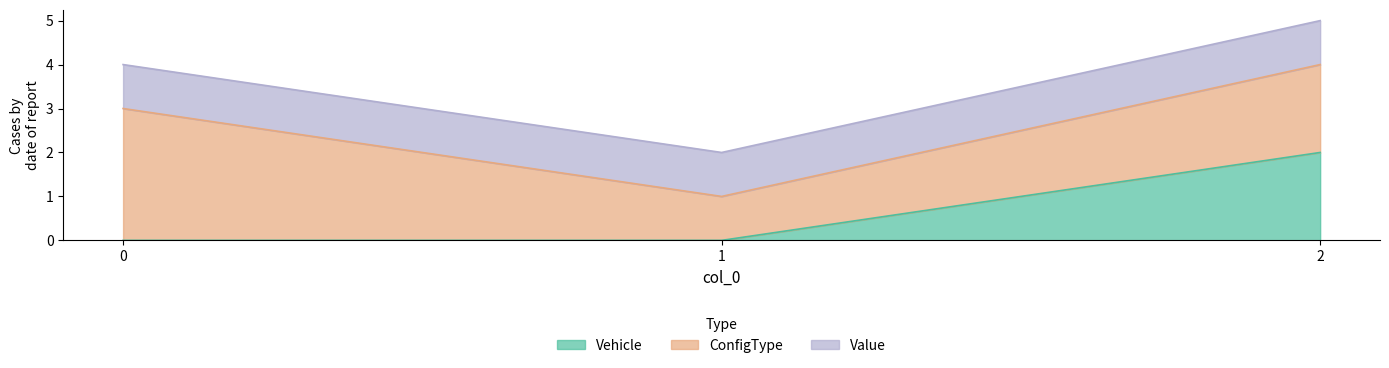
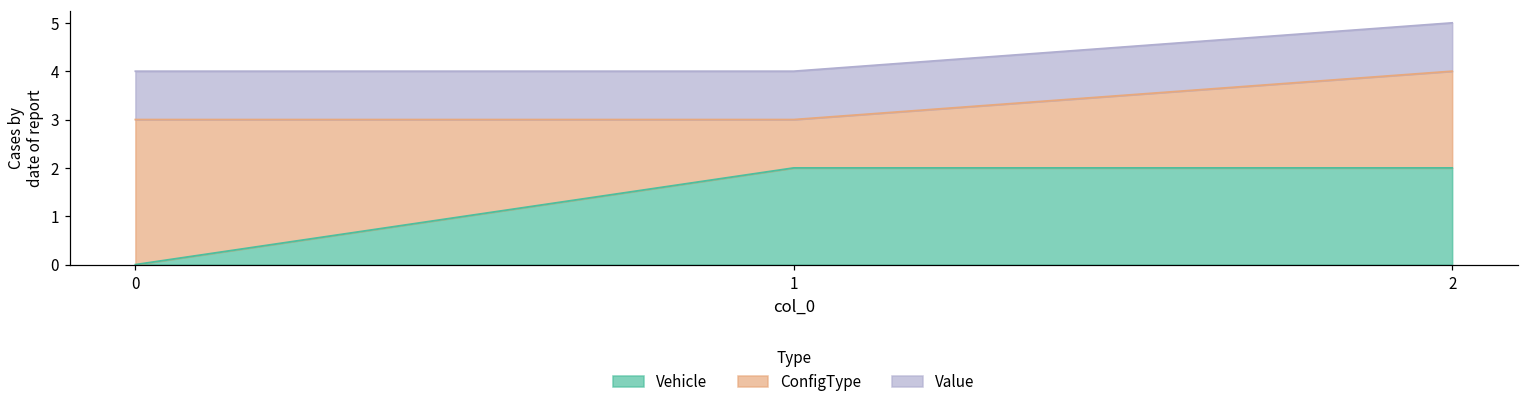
Vehicle, 1: 0 -> 2
